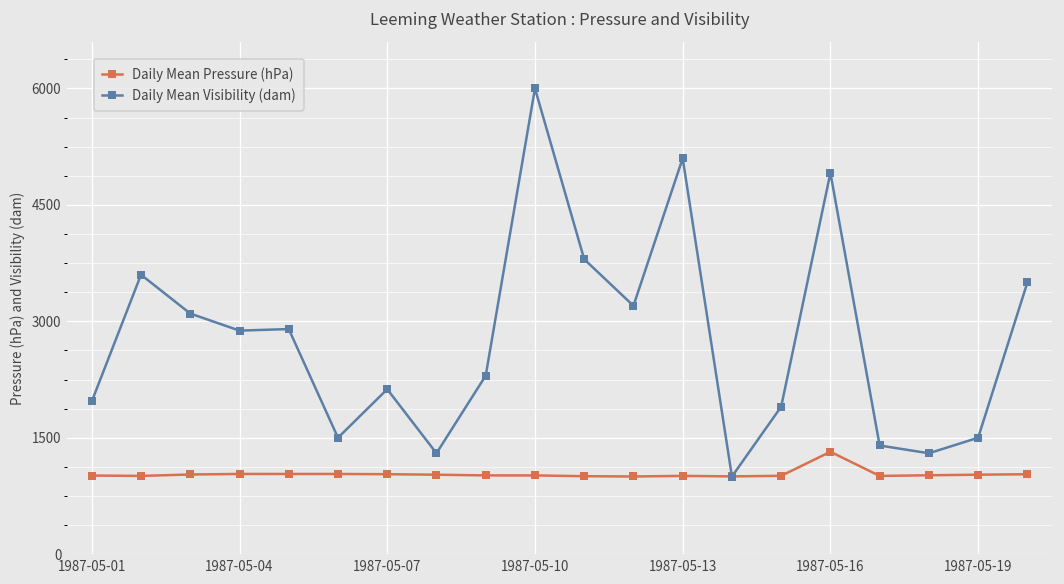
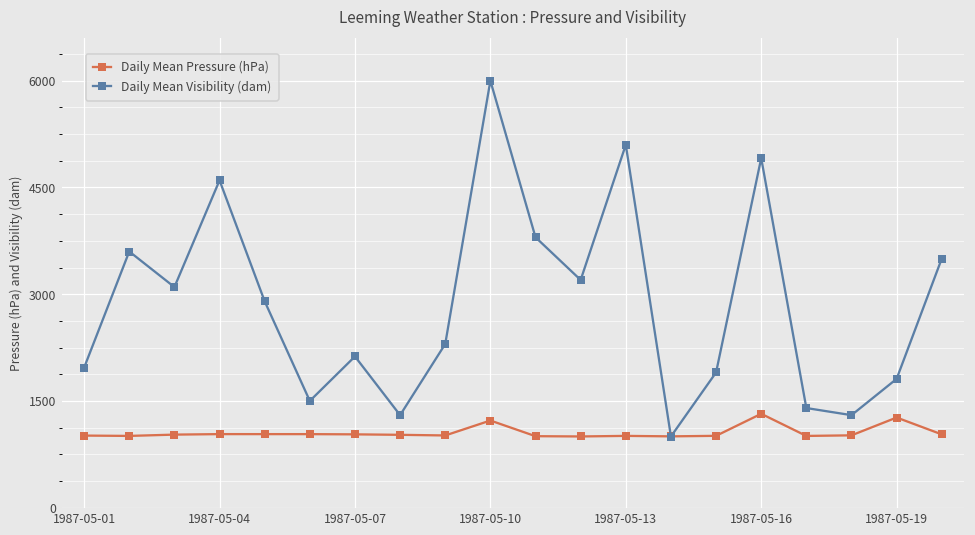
Daily Mean Visibility (dam), 1987-05-04: 2900 -> 4600
Daily Mean Pressure (hPa), 1987-05-10: 1000 -> 1200
Daily Mean Pressure (hPa), 1987-05-19: 1000 -> 1300
Daily Mean Visibility (dam), 1987-05-19: 1500 -> 1800
